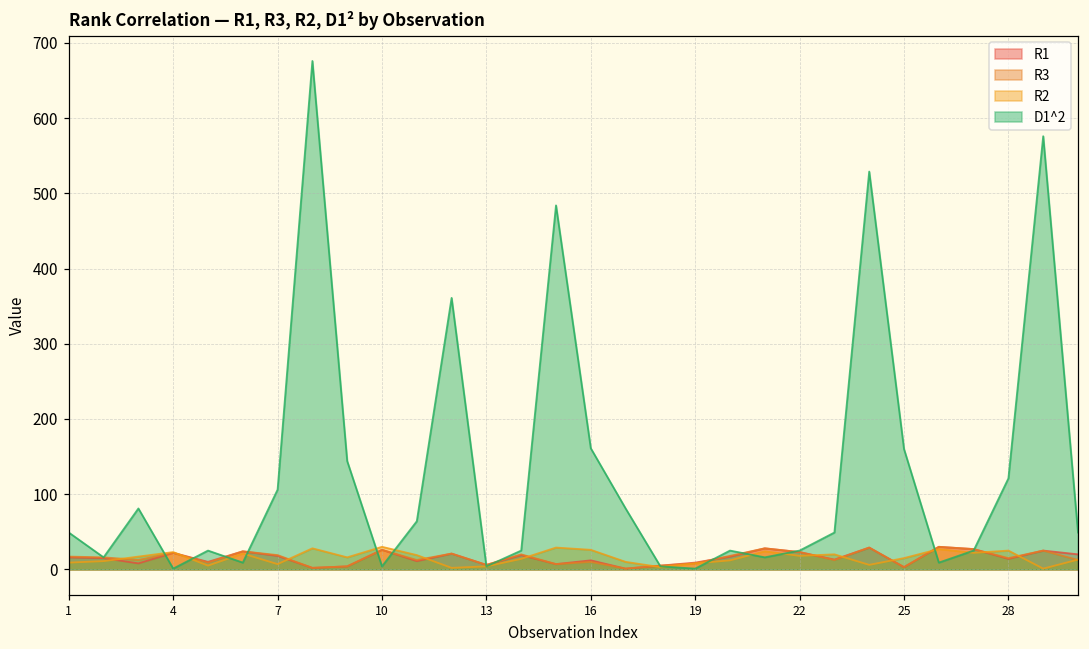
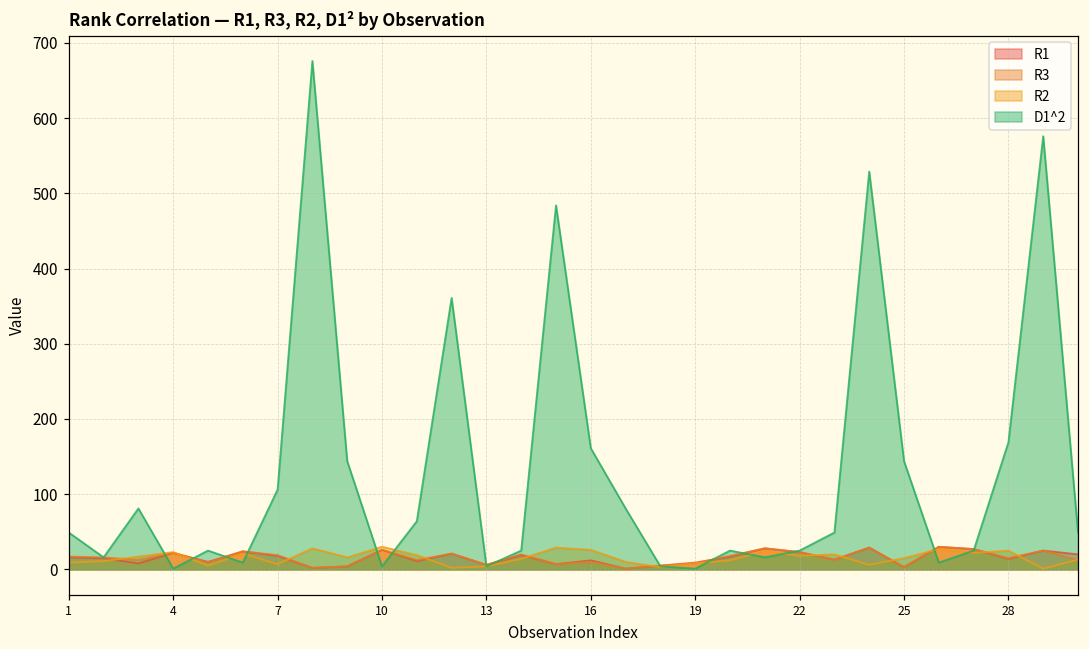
D1^2, 25: 160 -> 140
D1^2, 28: 120 -> 170
